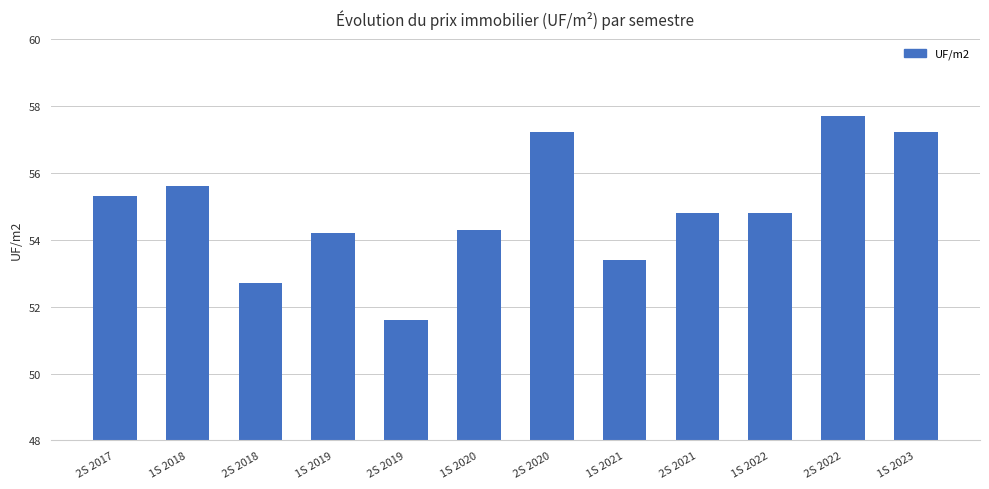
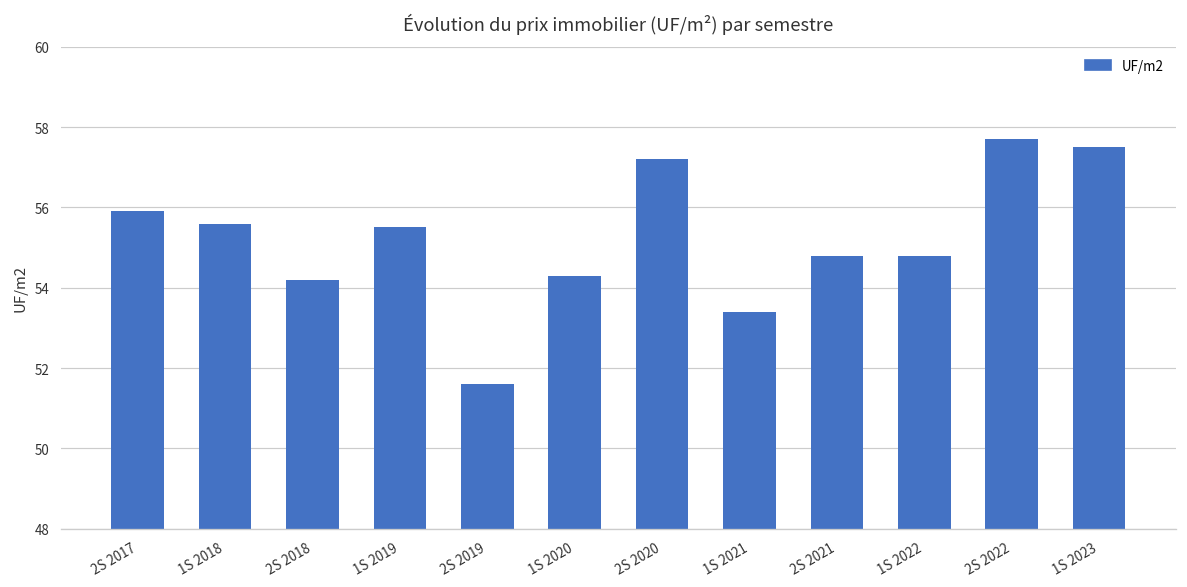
2S 2017: 55.3 -> 55.9
2S 2018: 52.7 -> 54.2
1S 2019: 54.2 -> 55.5
1S 2023: 57.2 -> 57.5
